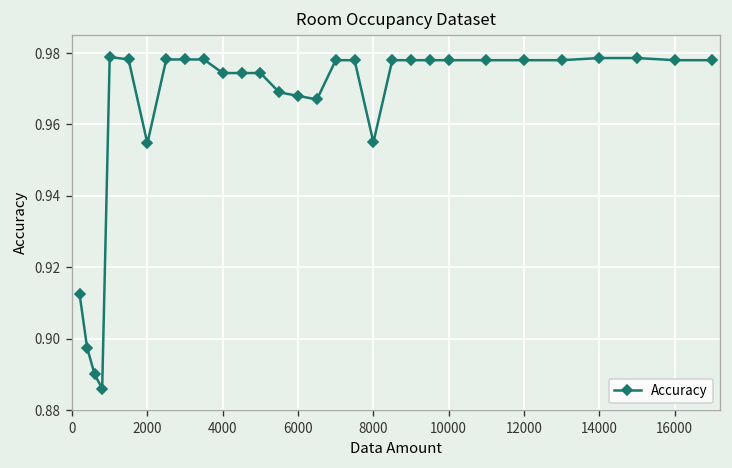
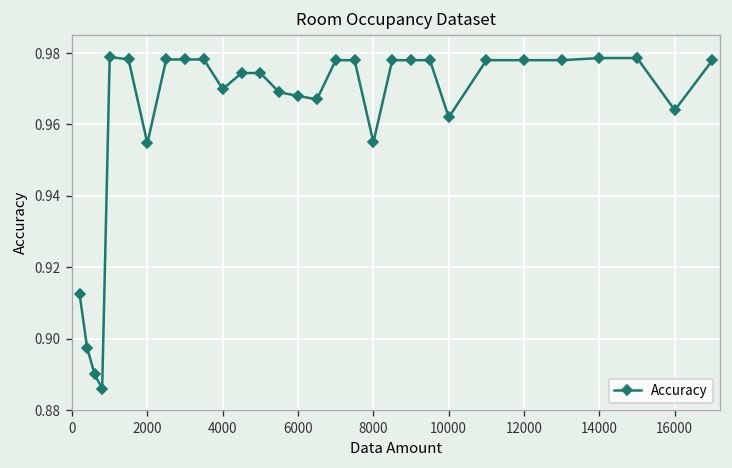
4000: 0.974 -> 0.970
10000: 0.978 -> 0.962
16000: 0.978 -> 0.964
